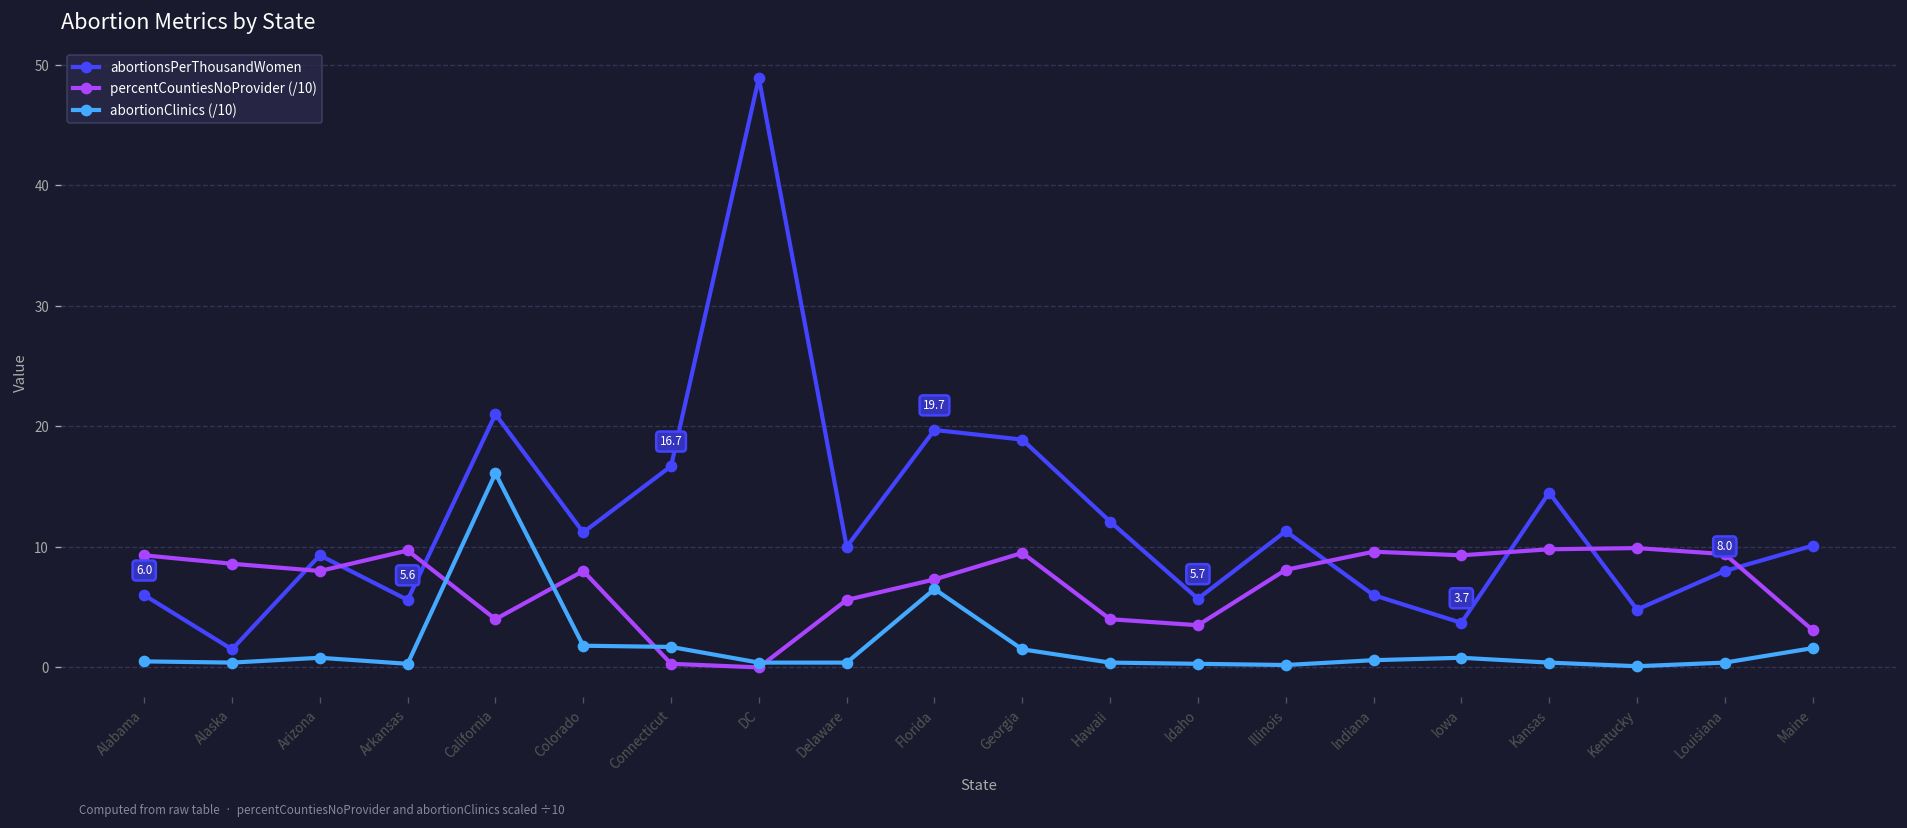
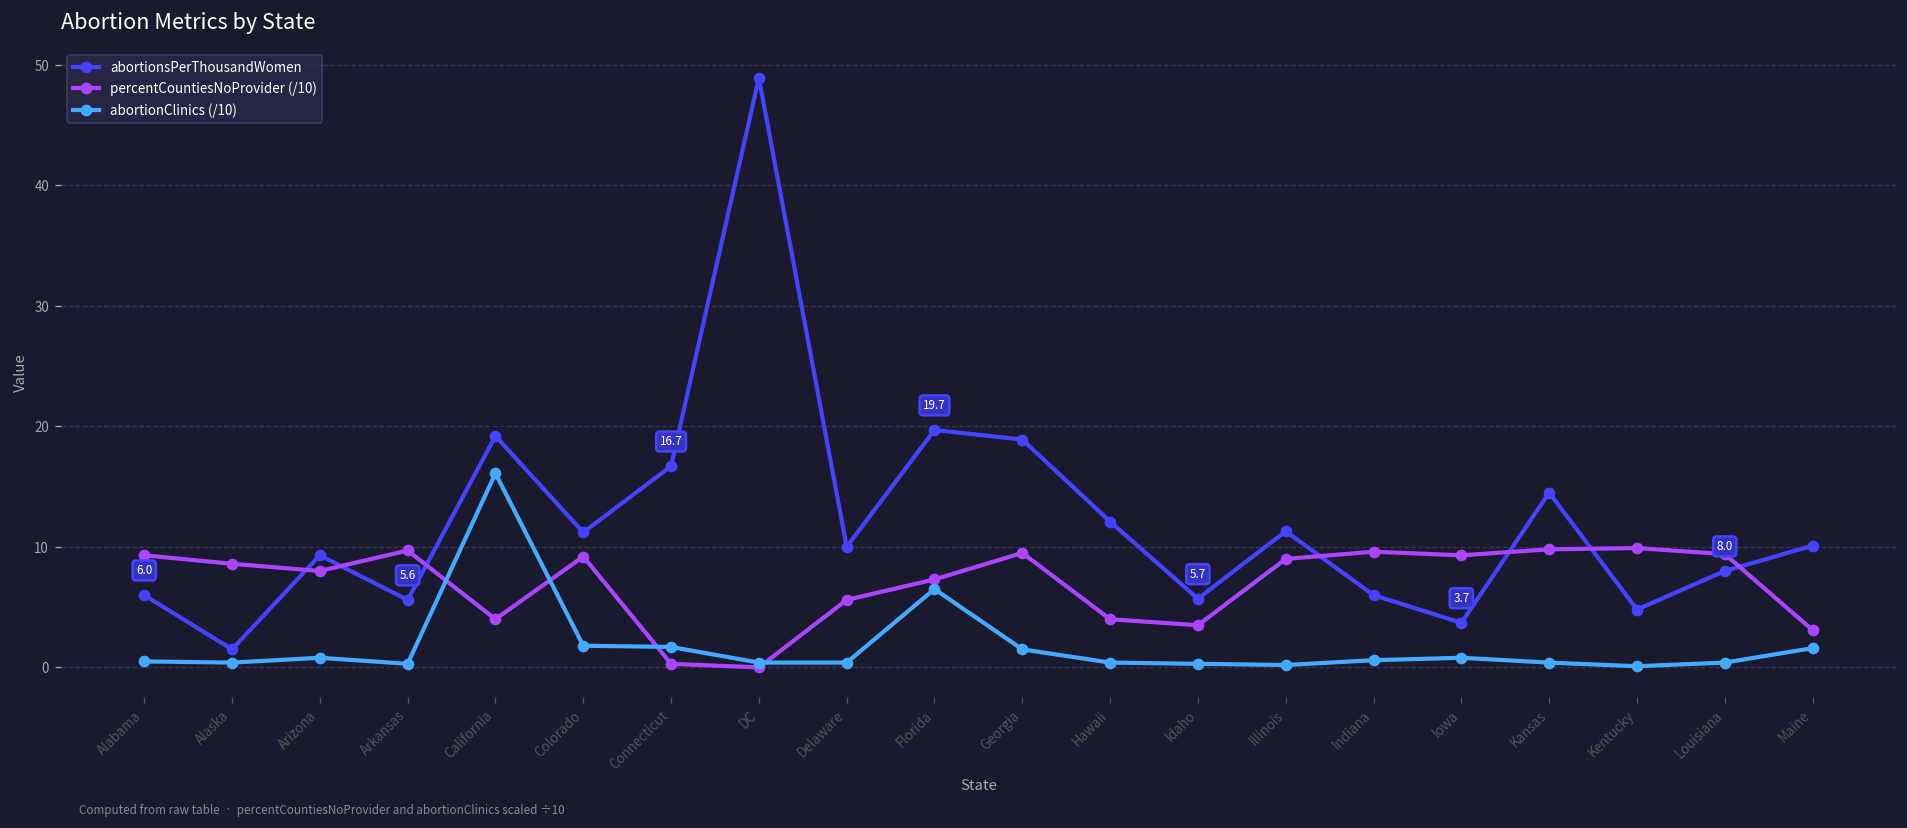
abortionsPerThousandWomen, California: 21.0 -> 19.2
percentCountiesNoProvider (/10), Colorado: 8.0 -> 9.2
percentCountiesNoProvider (/10), Illinois: 8.1 -> 9.0
